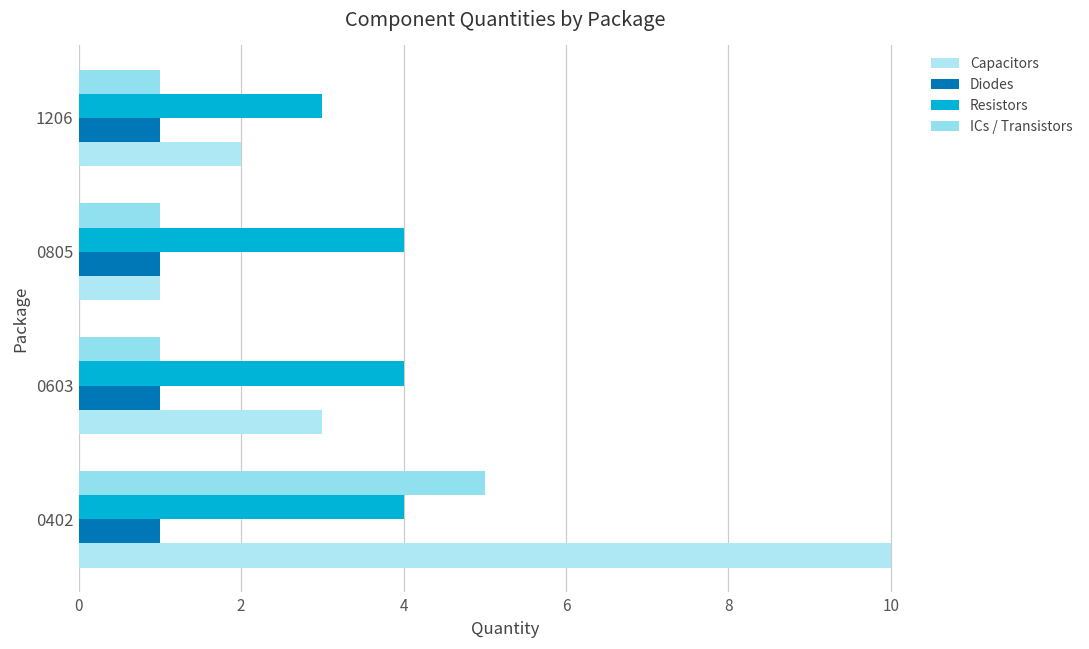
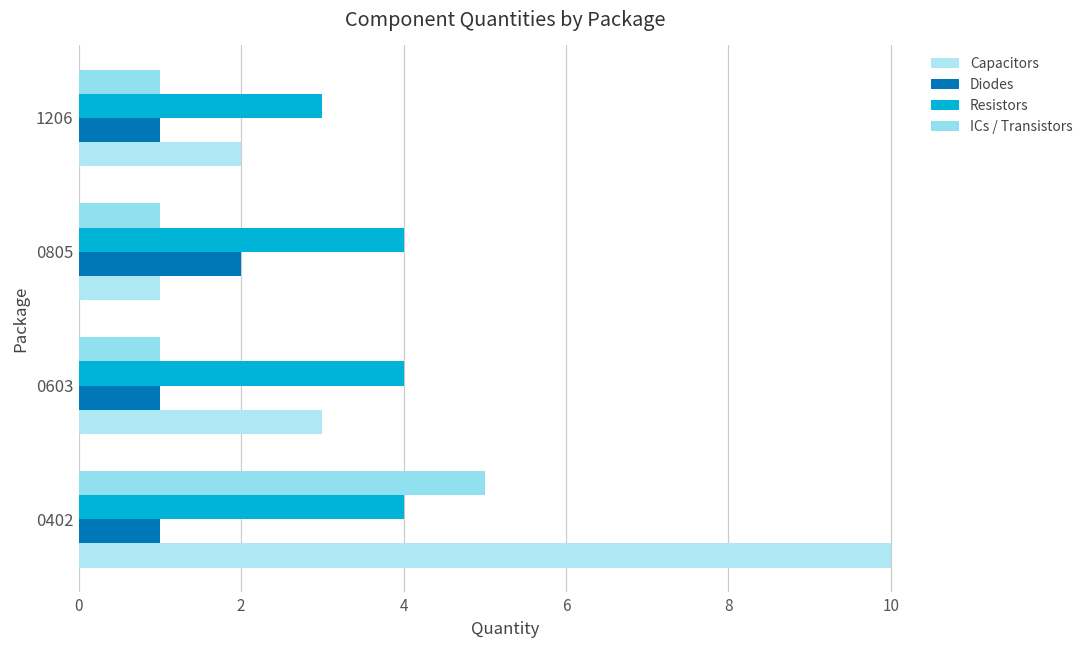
Diodes, 0805: 1 -> 2
